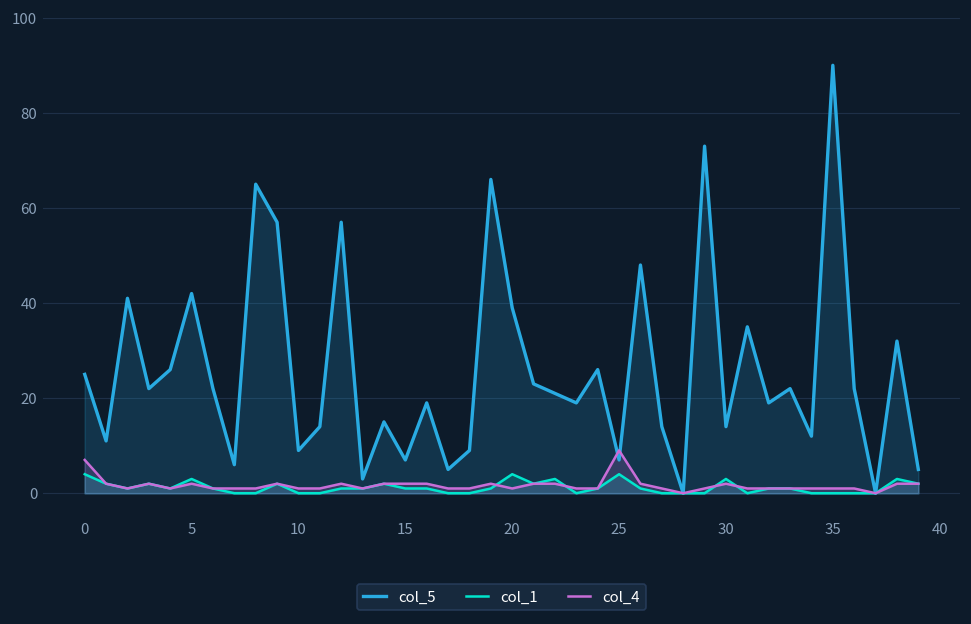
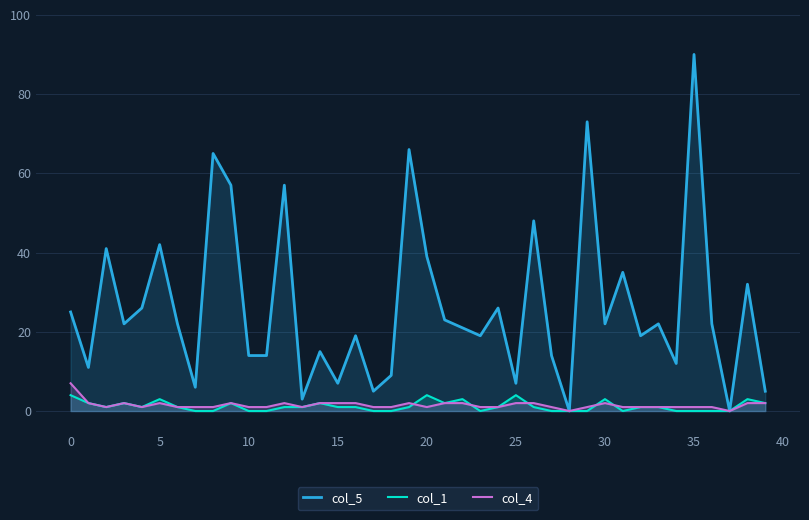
col_5, 10: 9 -> 14
col_4, 25: 9 -> 2
col_5, 30: 14 -> 22
